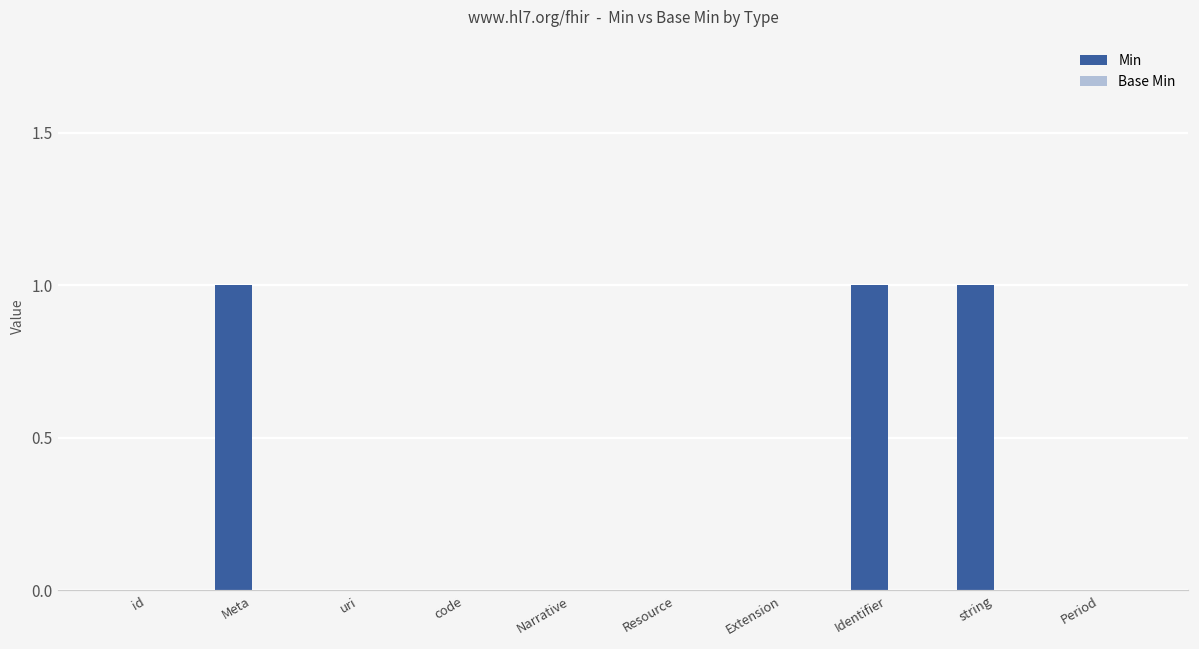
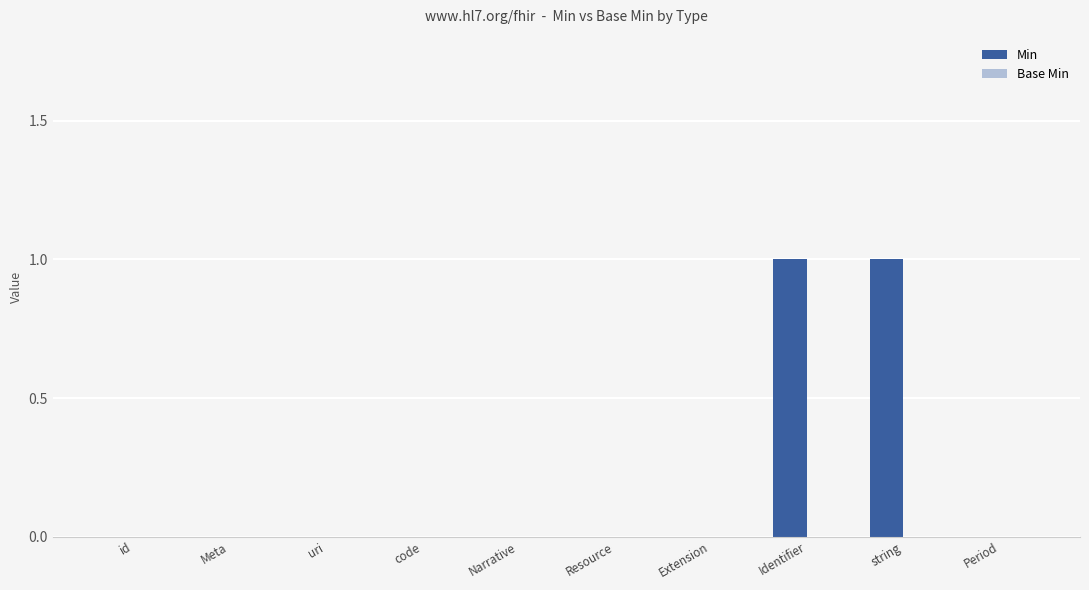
Min, Meta: 1 -> 0
